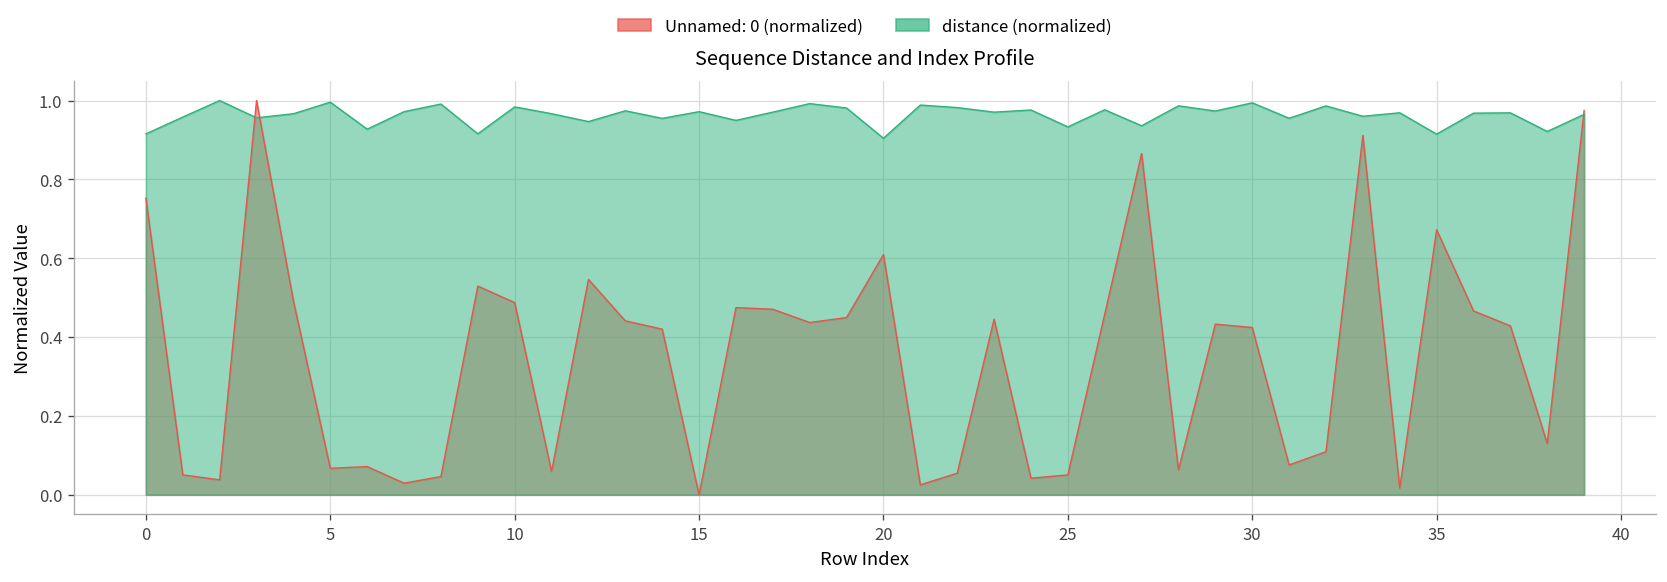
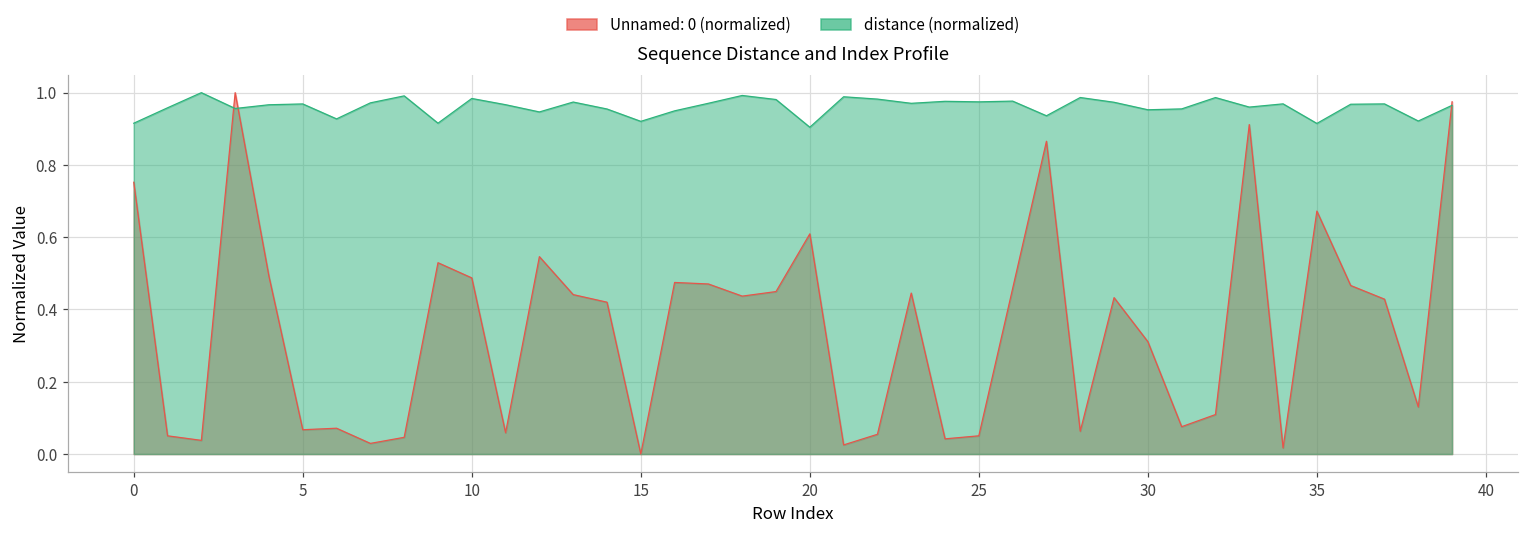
distance (normalized), 5: 1.00 -> 0.97
distance (normalized), 15: 0.97 -> 0.92
distance (normalized), 25: 0.93 -> 0.97
Unnamed: 0 (normalized), 30: 0.42 -> 0.31
distance (normalized), 30: 0.99 -> 0.95
